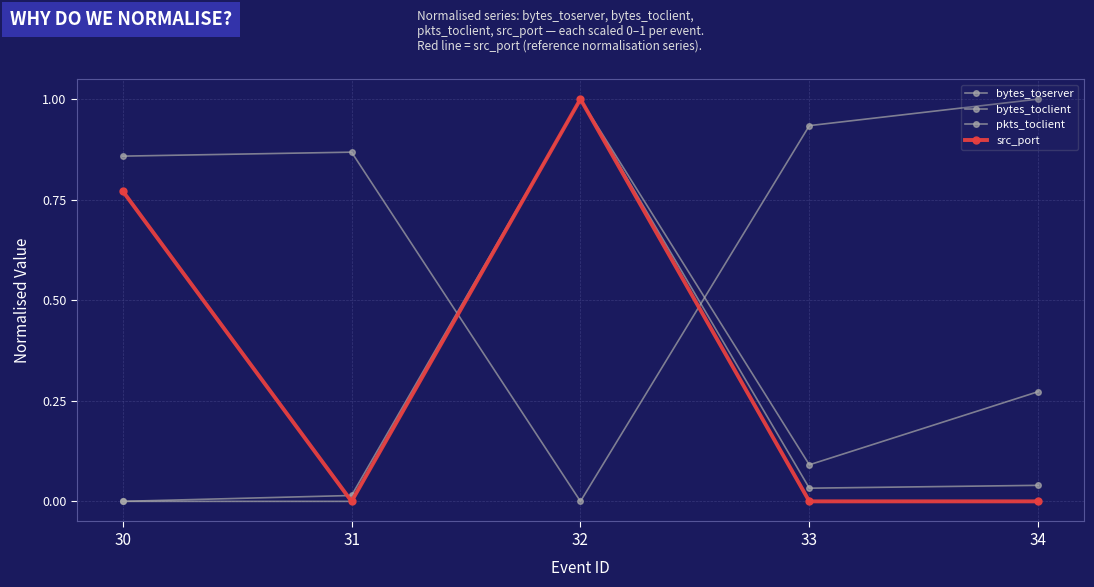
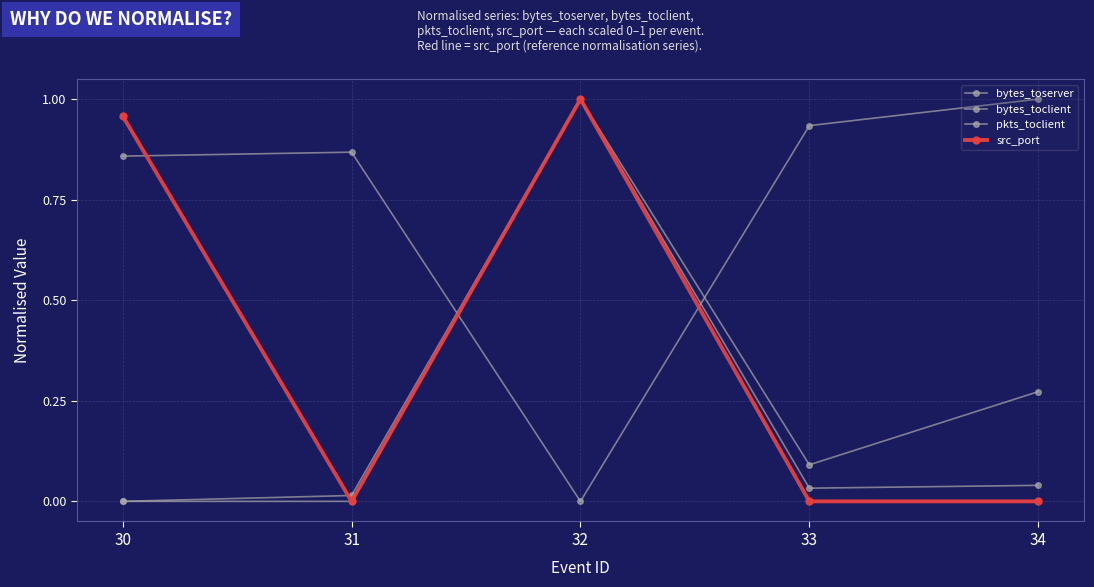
src_port, 30: 0.77 -> 0.96
